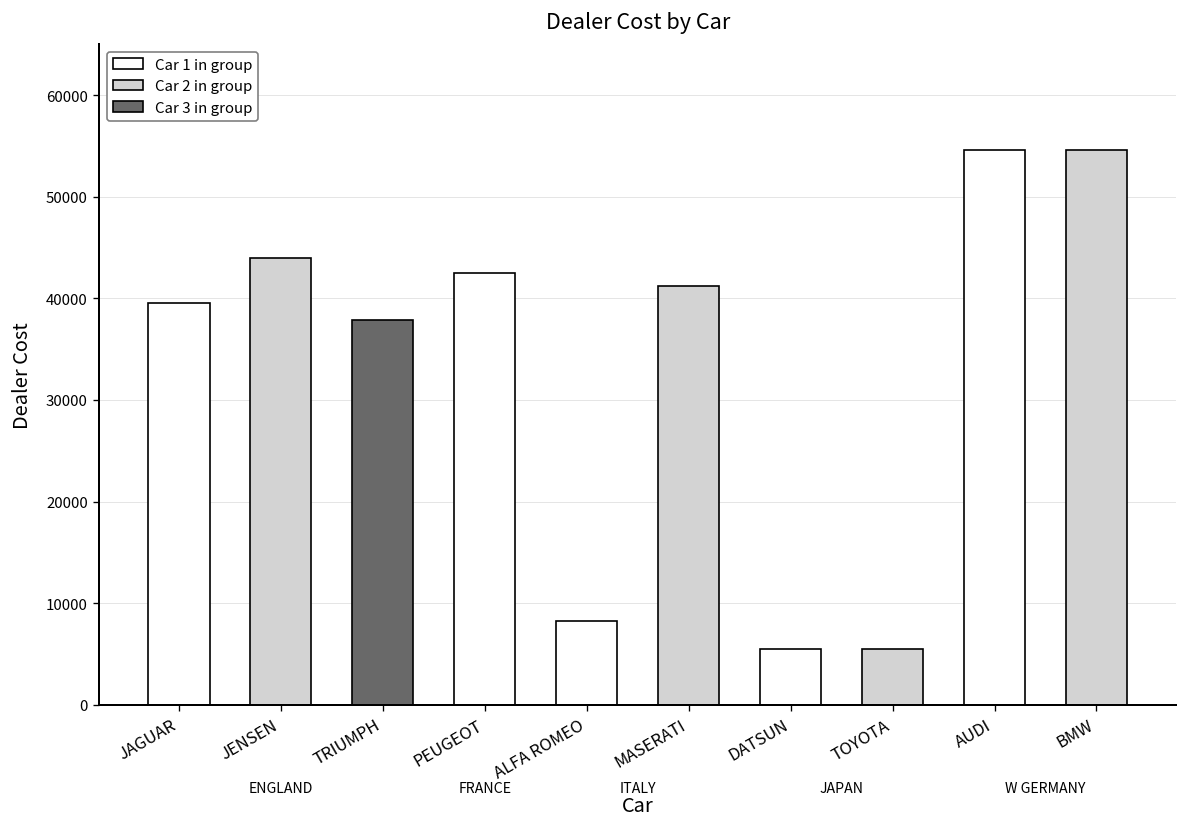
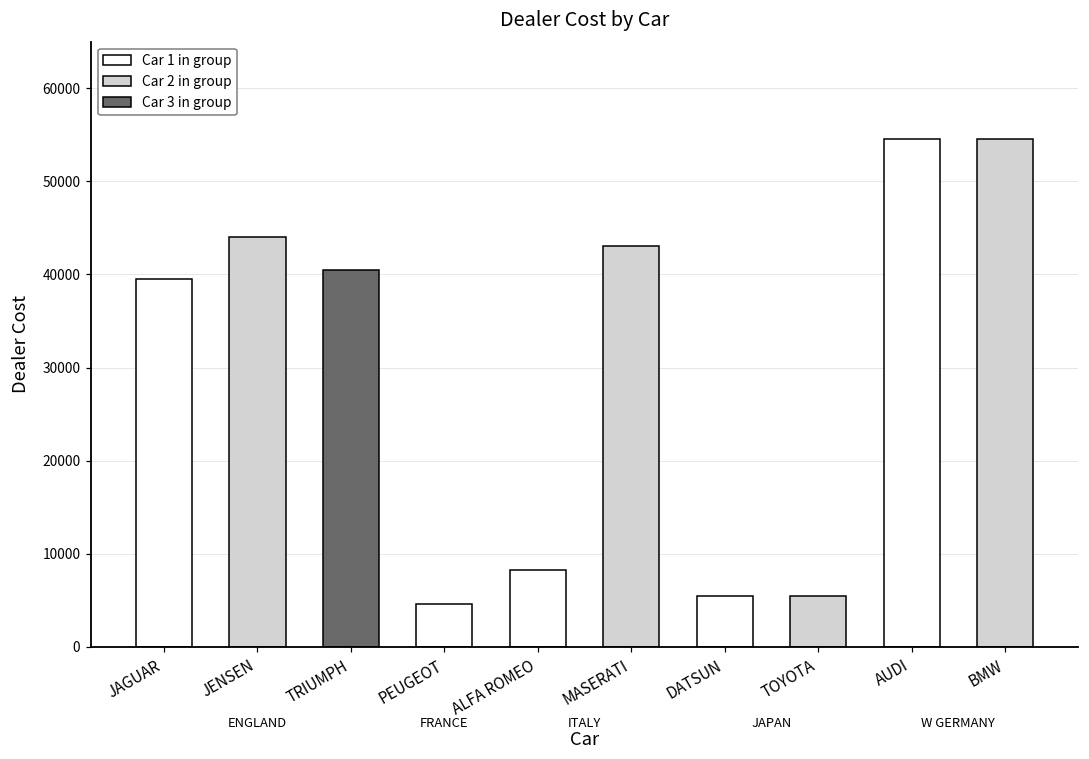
TRIUMPH: 38000 -> 41000
PEUGEOT: 42000 -> 5000
MASERATI: 41000 -> 43000
